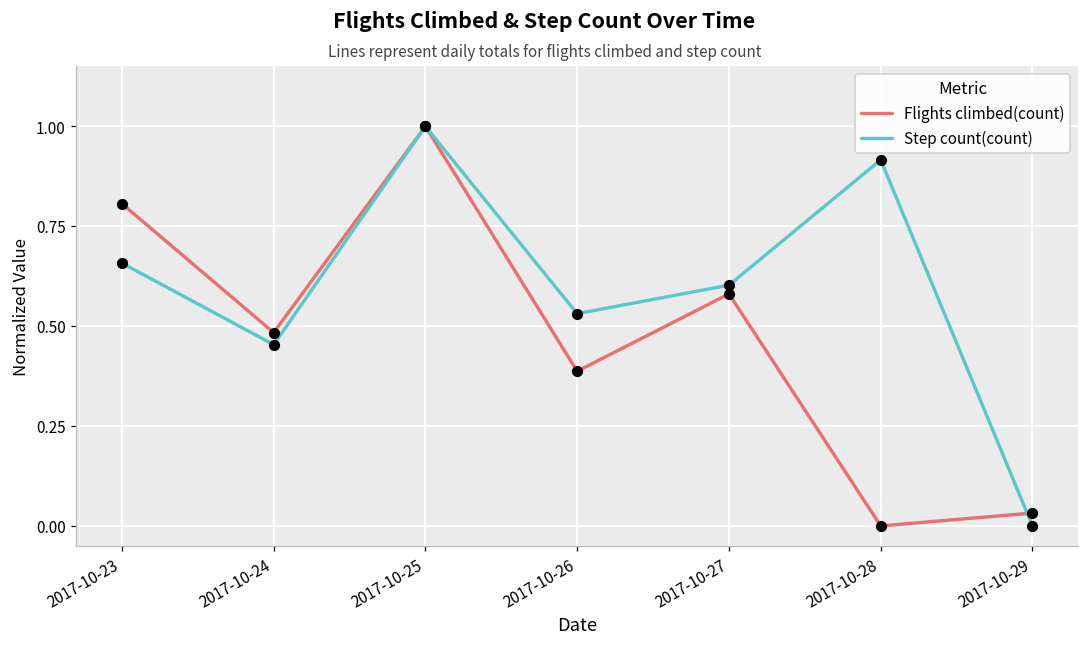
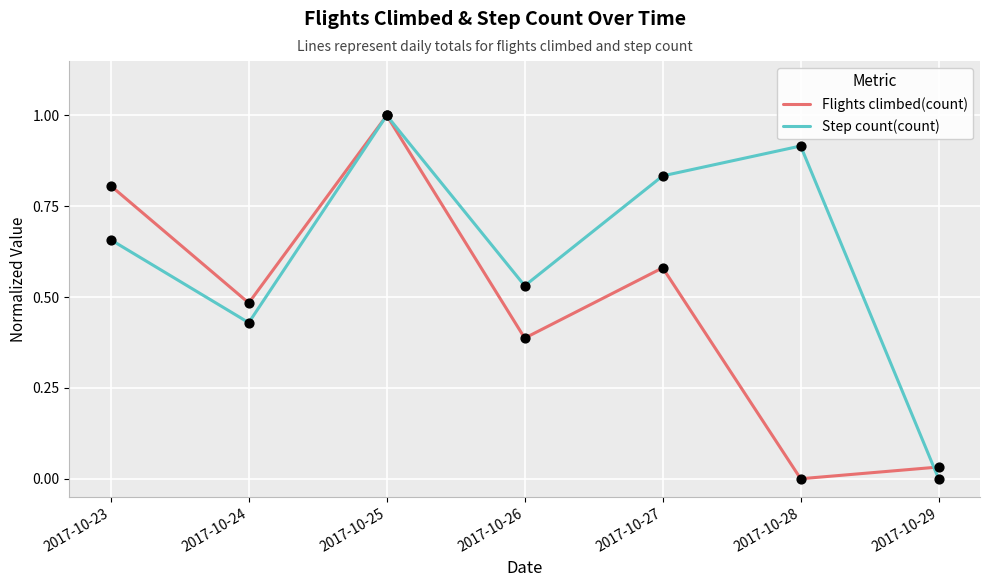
Step count(count), 2017-10-24: 0.45 -> 0.43
Step count(count), 2017-10-27: 0.60 -> 0.83
